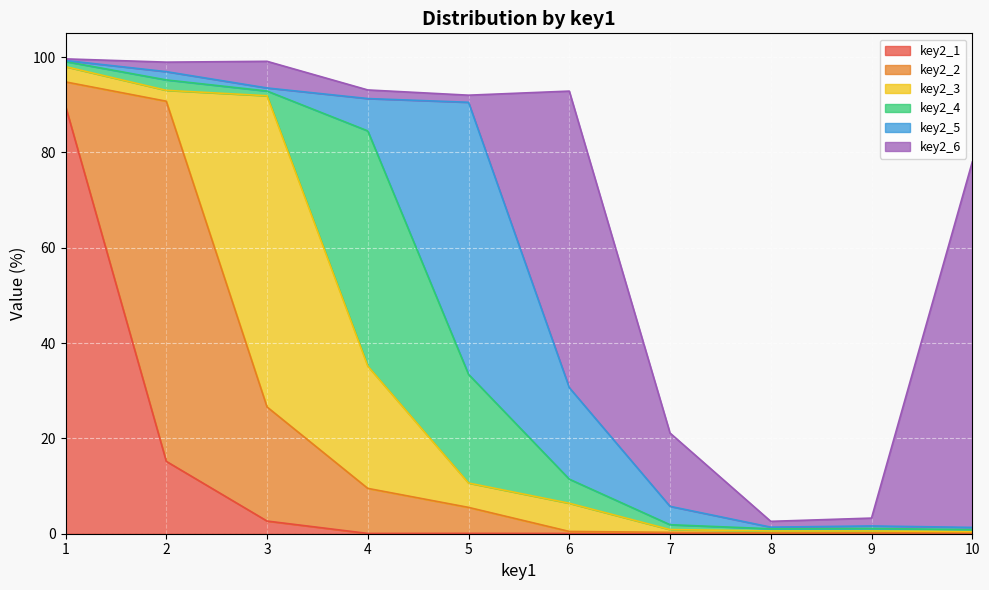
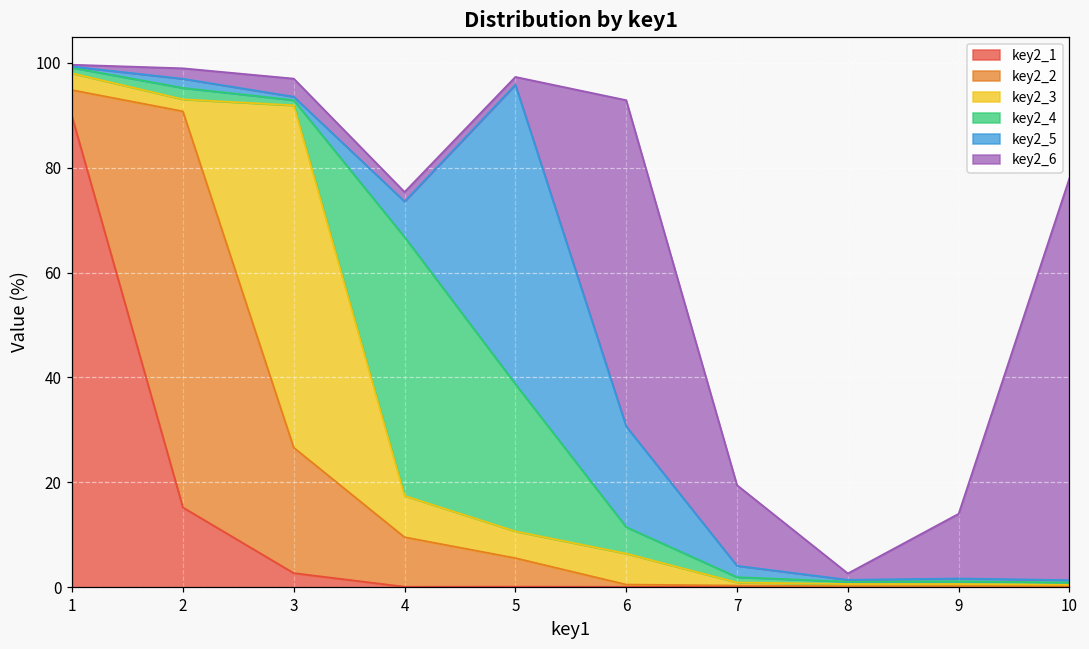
key2_6, 3: 6 -> 3
key2_3, 4: 26 -> 8
key2_4, 5: 23 -> 28
key2_5, 7: 4 -> 2
key2_6, 9: 2 -> 12
